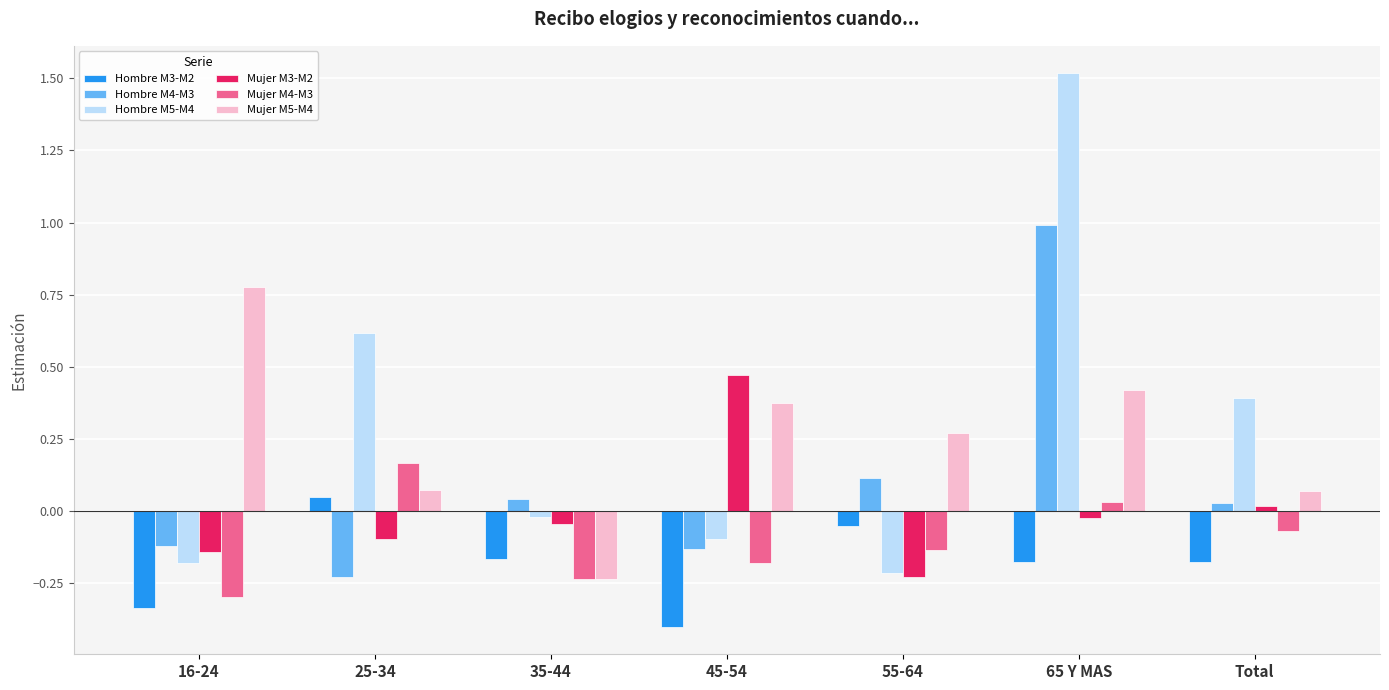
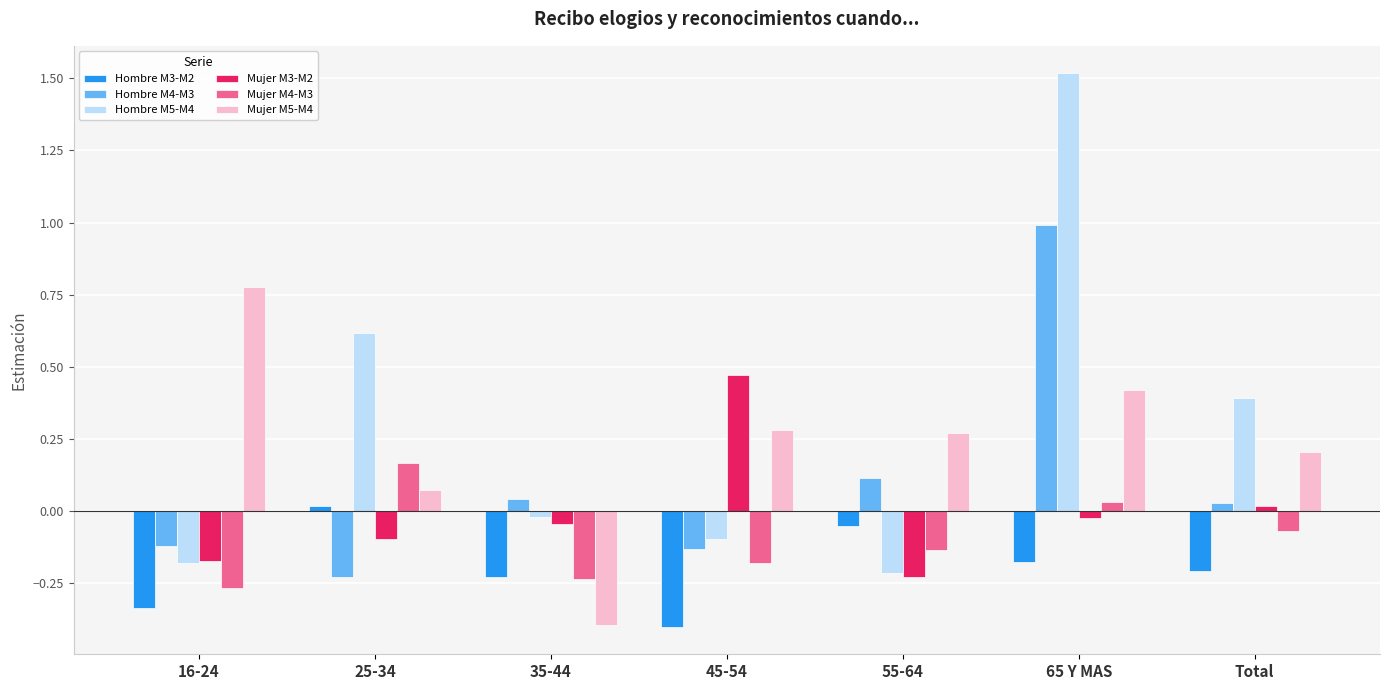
Mujer M3-M2, 16-24: -0.14 -> -0.17
Mujer M4-M3, 16-24: -0.30 -> -0.27
Hombre M3-M2, 25-34: 0.05 -> 0.02
Hombre M3-M2, 35-44: -0.17 -> -0.23
Mujer M5-M4, 35-44: -0.23 -> -0.39
Mujer M5-M4, 45-54: 0.38 -> 0.28
Hombre M3-M2, Total: -0.18 -> -0.21
Mujer M5-M4, Total: 0.07 -> 0.20
